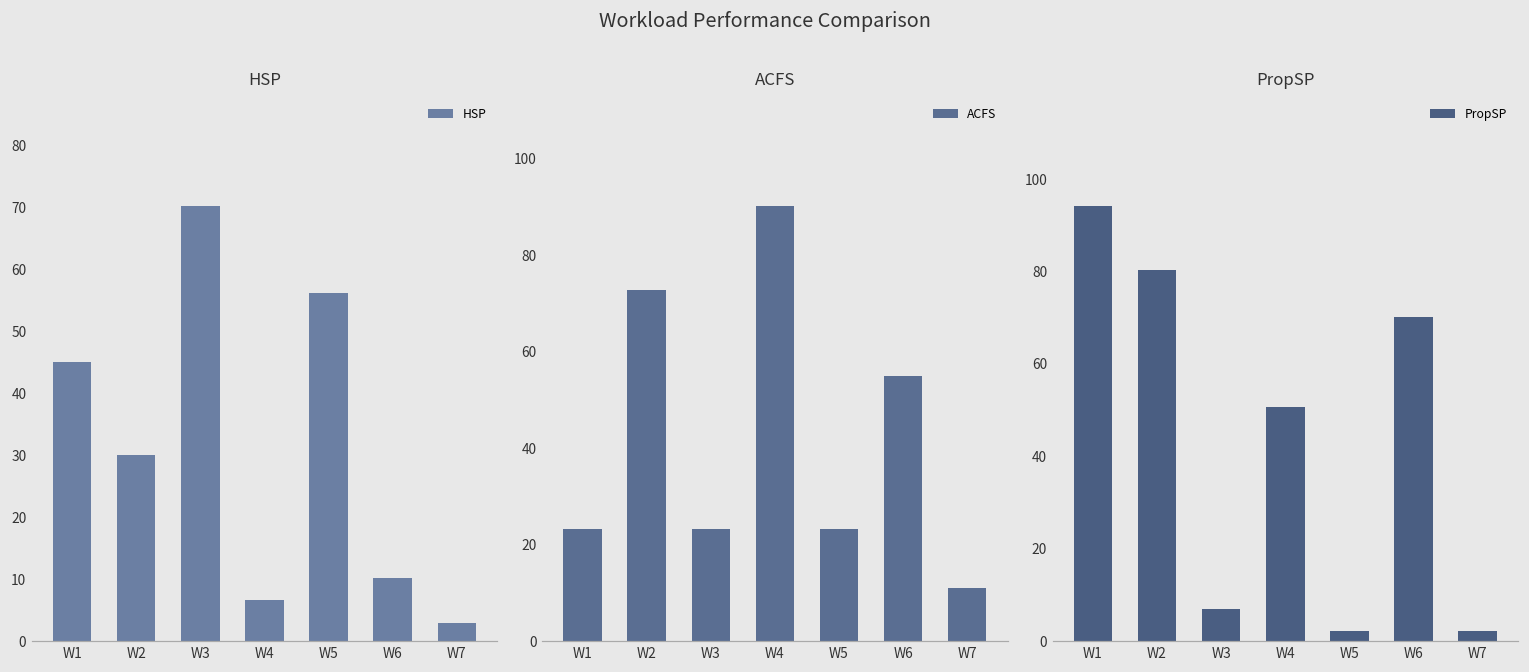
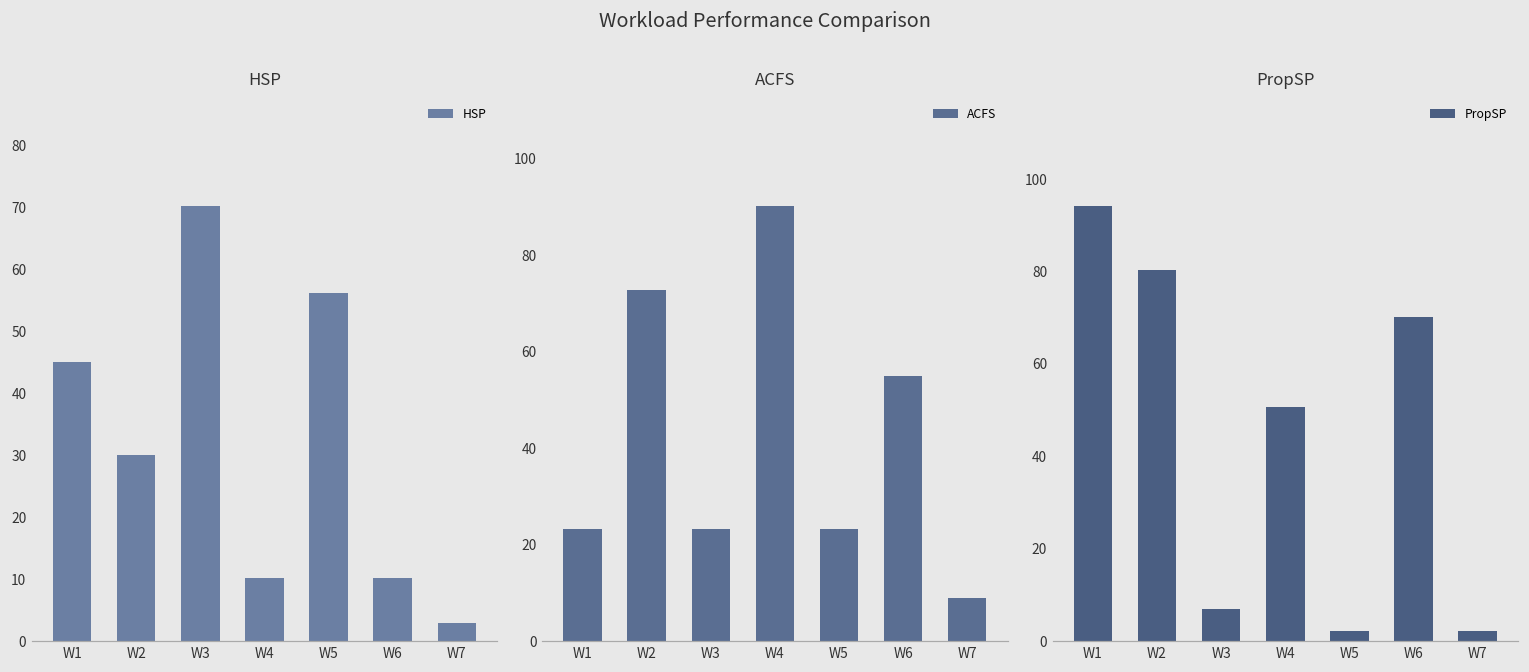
HSP, W4: 7 -> 10
ACFS, W7: 11 -> 9
